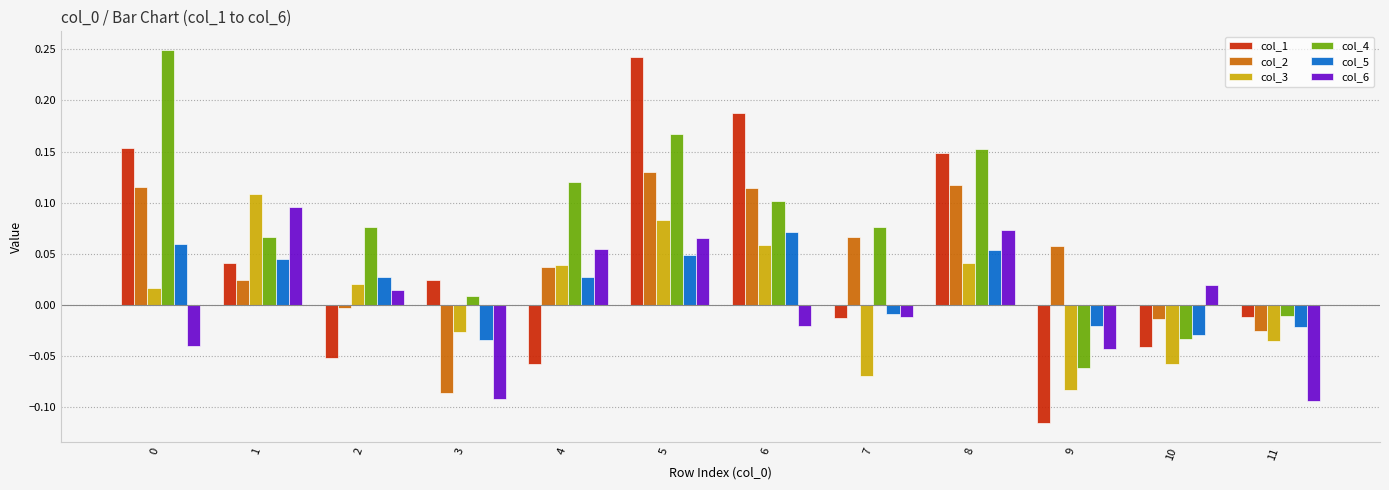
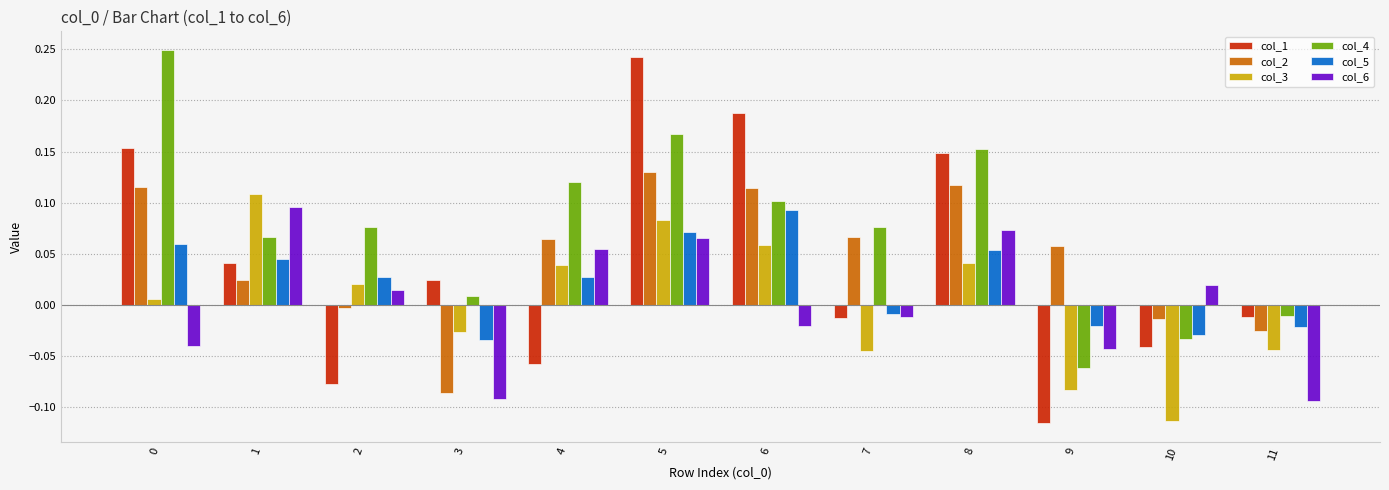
col_3, 0: 0.017 -> 0.006
col_1, 2: -0.052 -> -0.077
col_2, 4: 0.037 -> 0.064
col_5, 5: 0.049 -> 0.072
col_5, 6: 0.072 -> 0.093
col_3, 7: -0.070 -> -0.045
col_3, 10: -0.058 -> -0.114
col_3, 11: -0.035 -> -0.044
